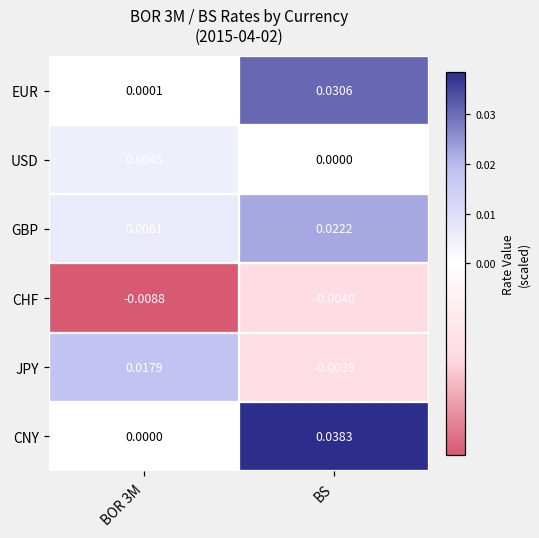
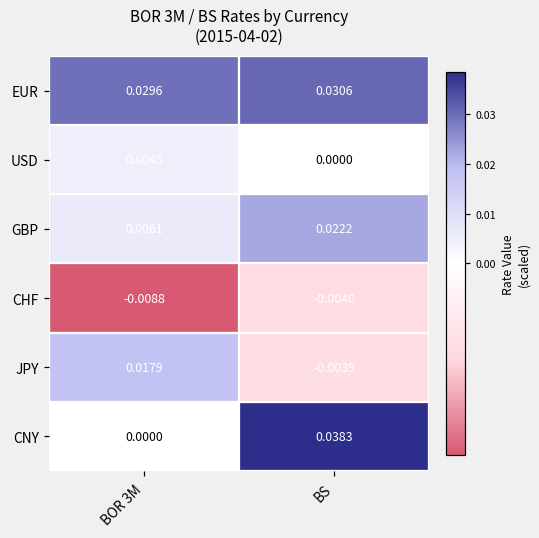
EUR, BOR 3M: 0.0001 -> 0.0296
